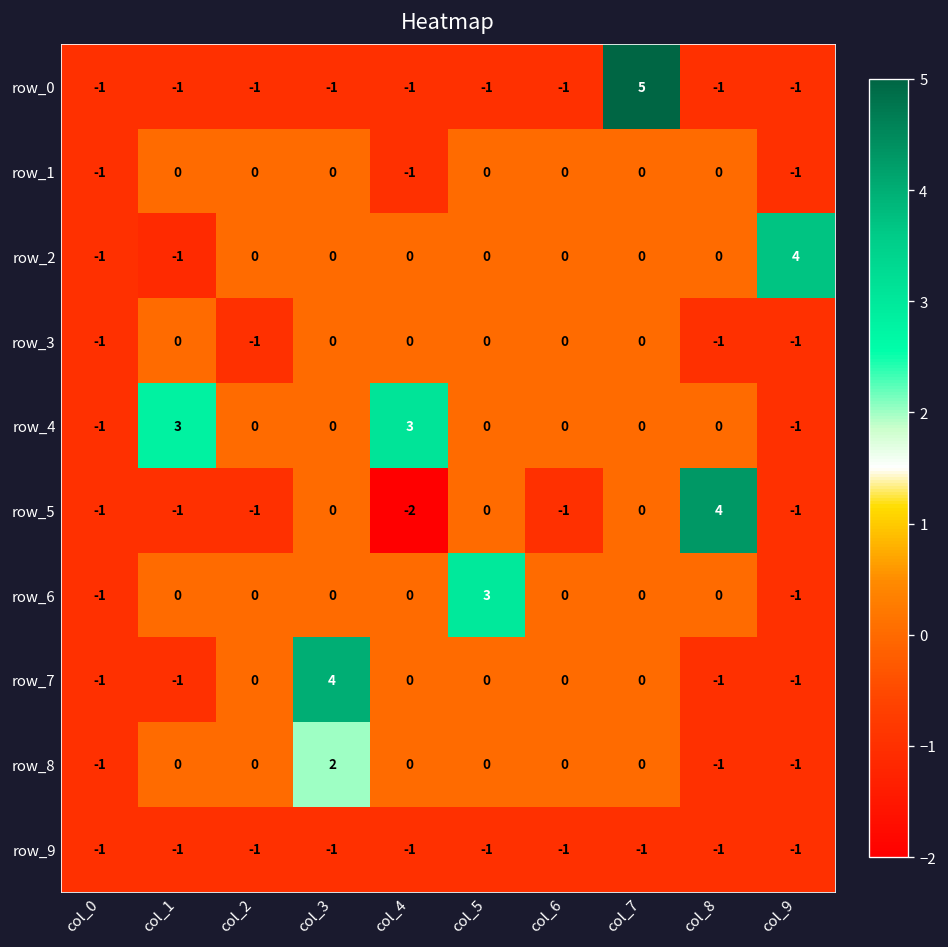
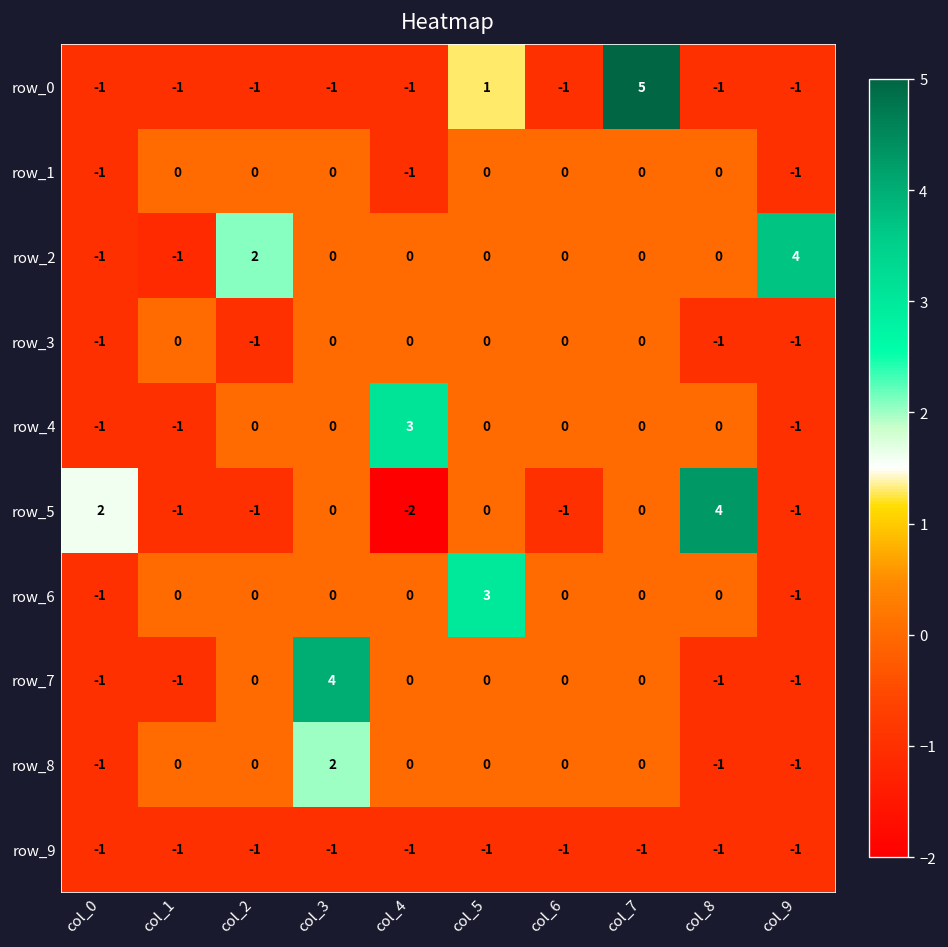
row_0, col_5: -1 -> 1
row_2, col_2: 0 -> 2
row_4, col_1: 3 -> -1
row_5, col_0: -1 -> 2
